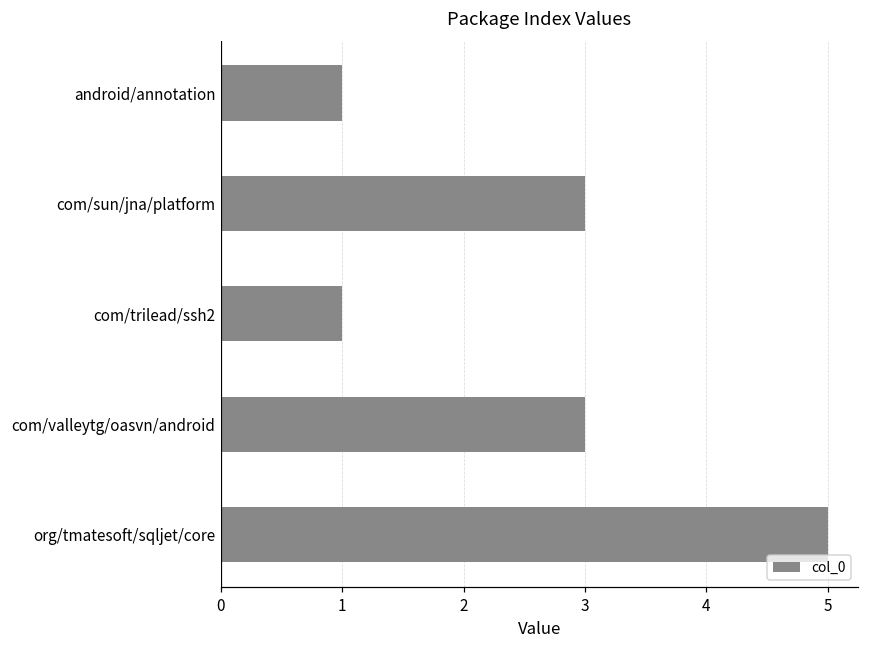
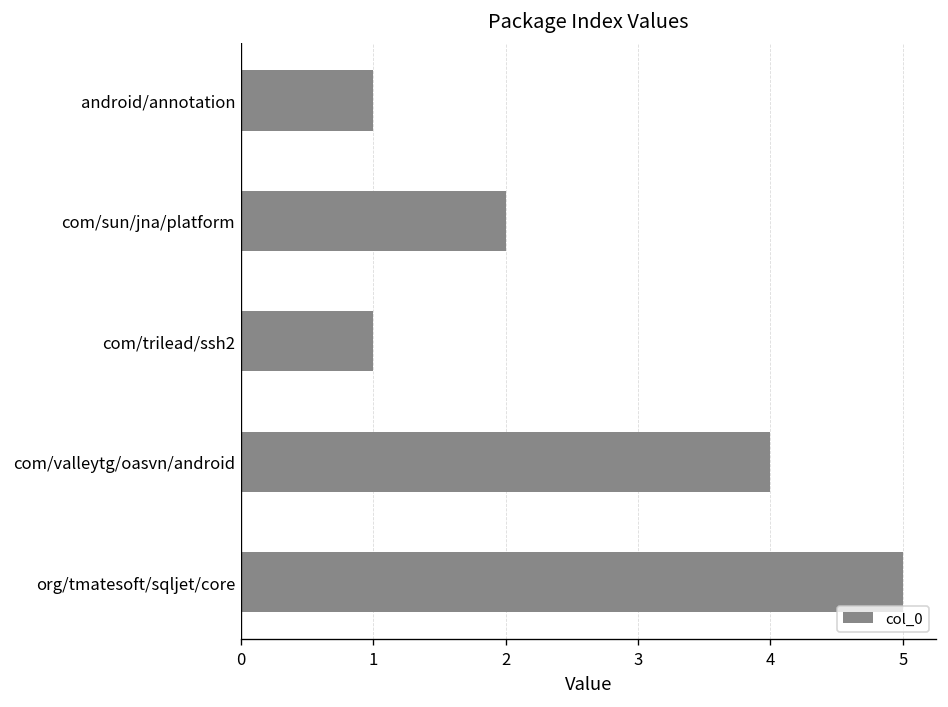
com/sun/jna/platform: 3 -> 2
com/valleytg/oasvn/android: 3 -> 4
